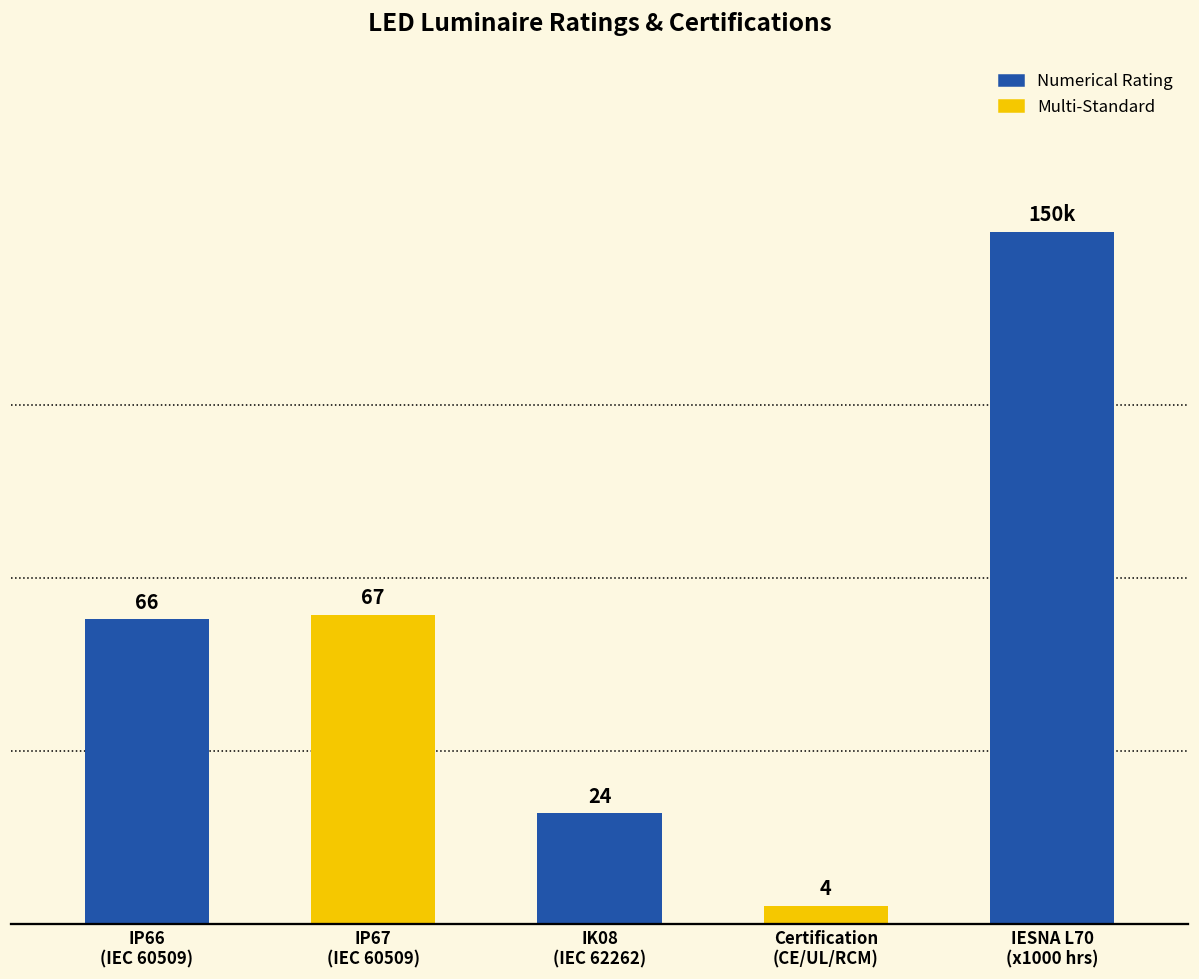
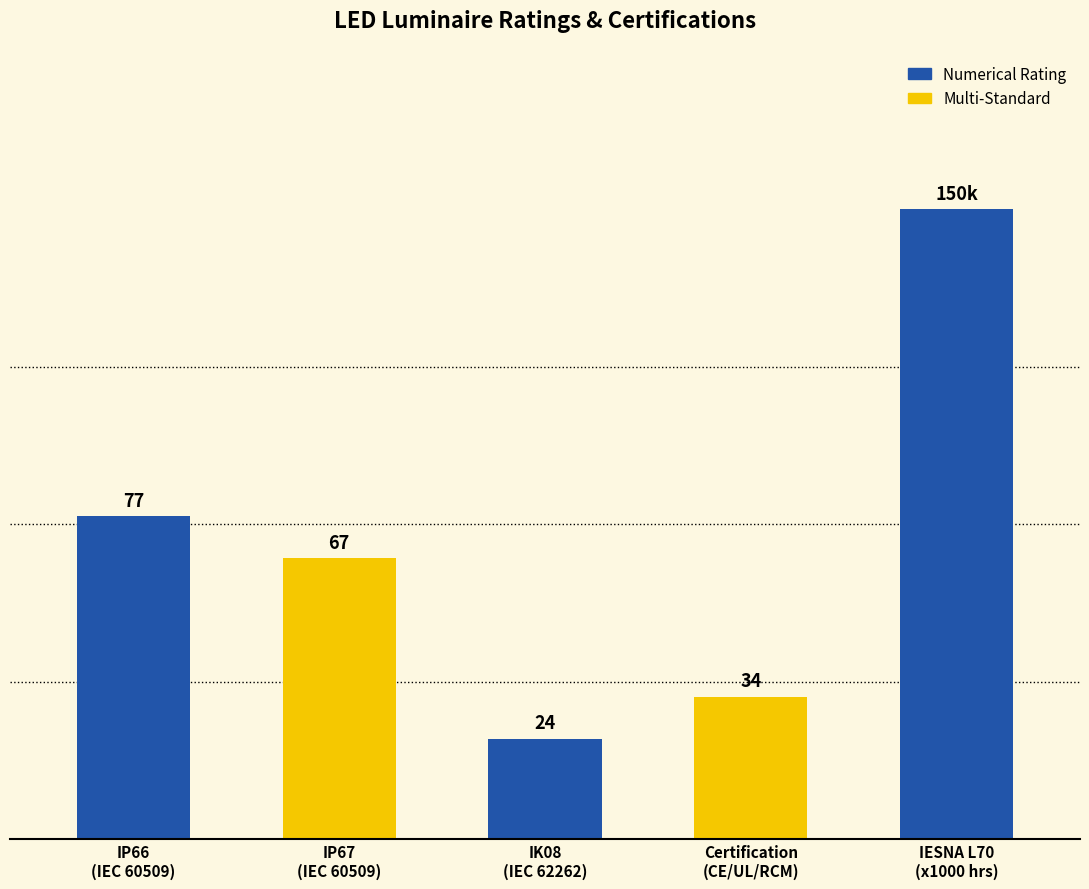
IP66 (IEC 60509): 66 -> 77
Certification (CE/UL/RCM): 4 -> 34
